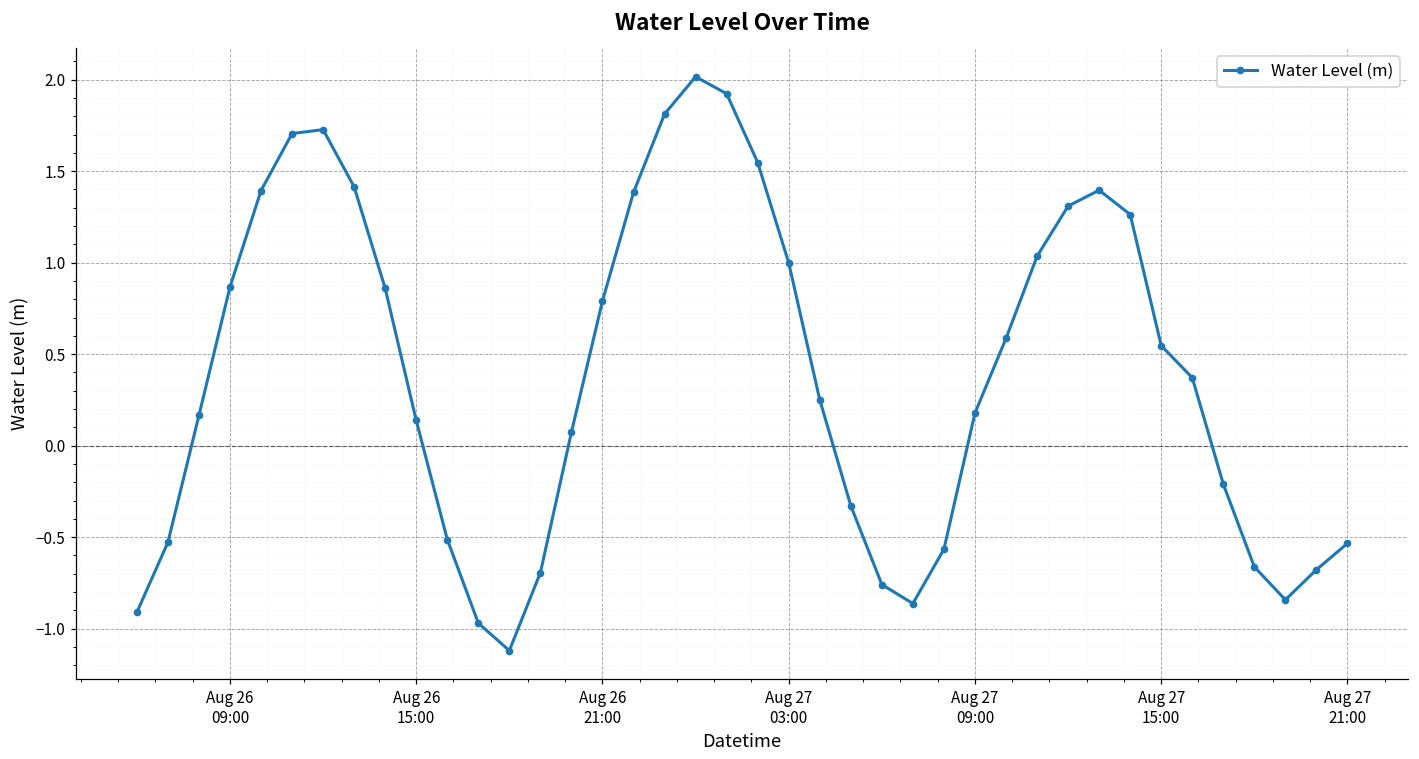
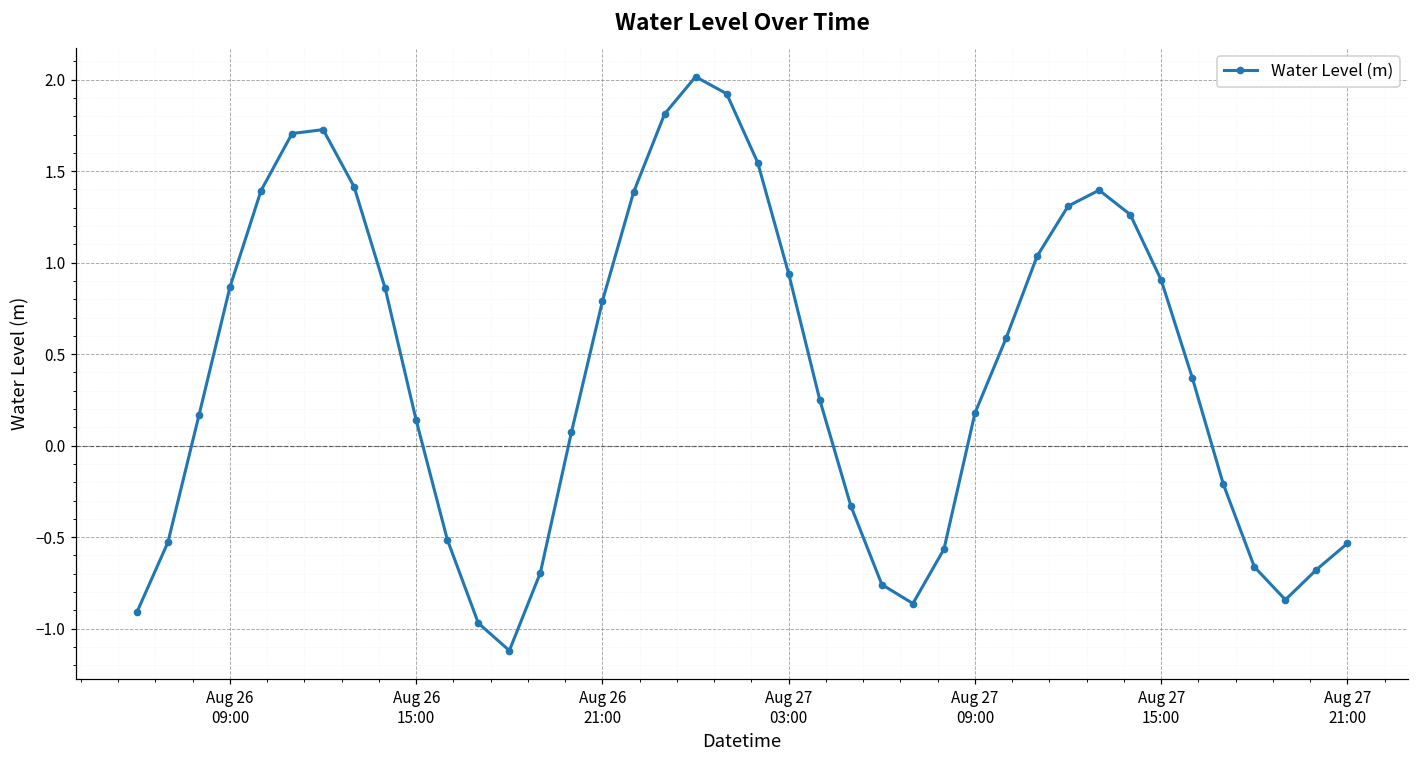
Aug 27 03:00: 1.00 -> 0.94
Aug 27 15:00: 0.55 -> 0.90
